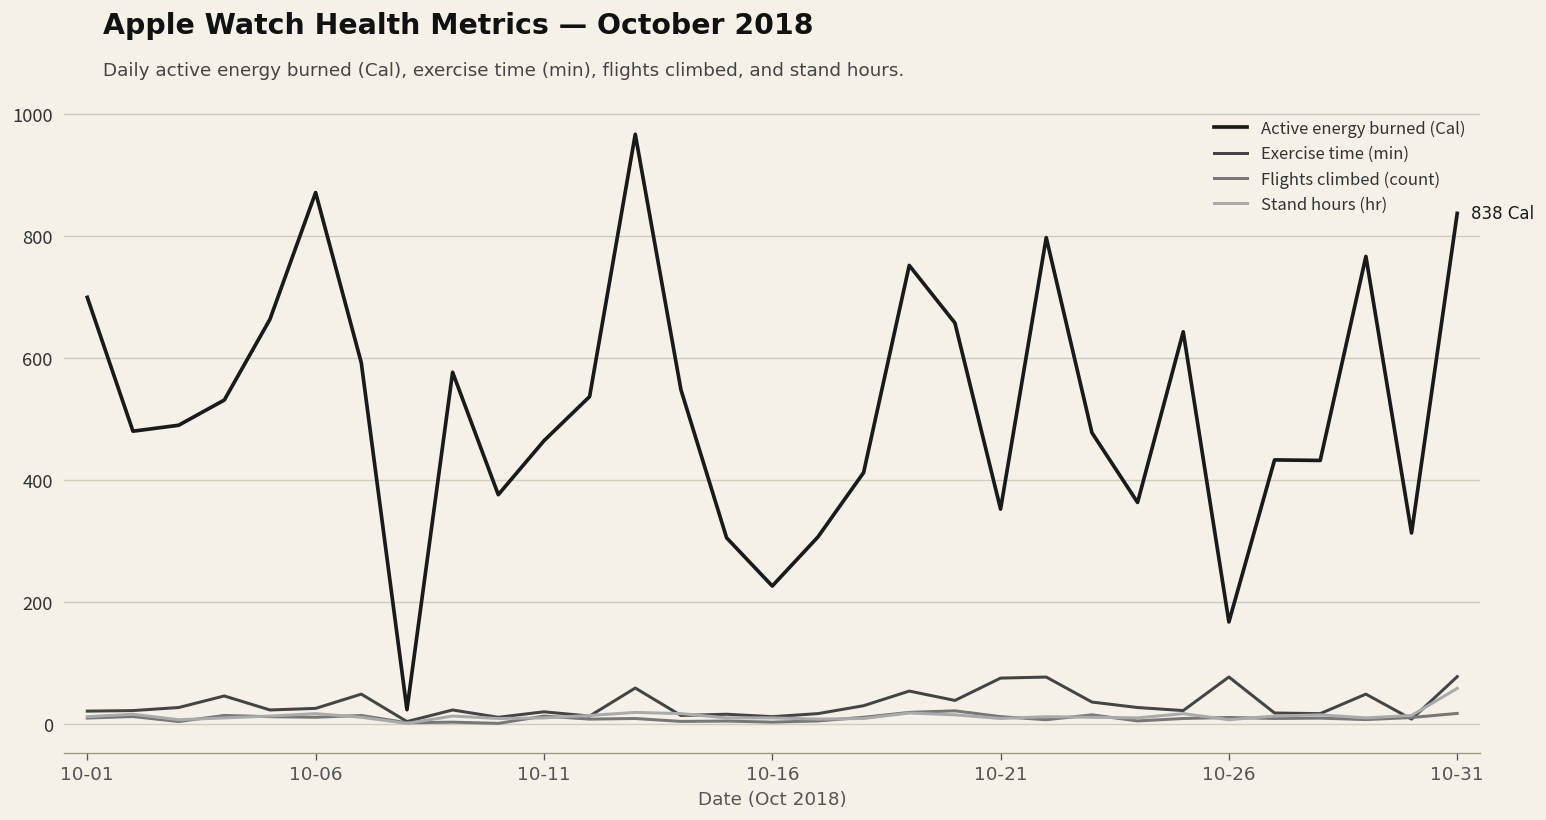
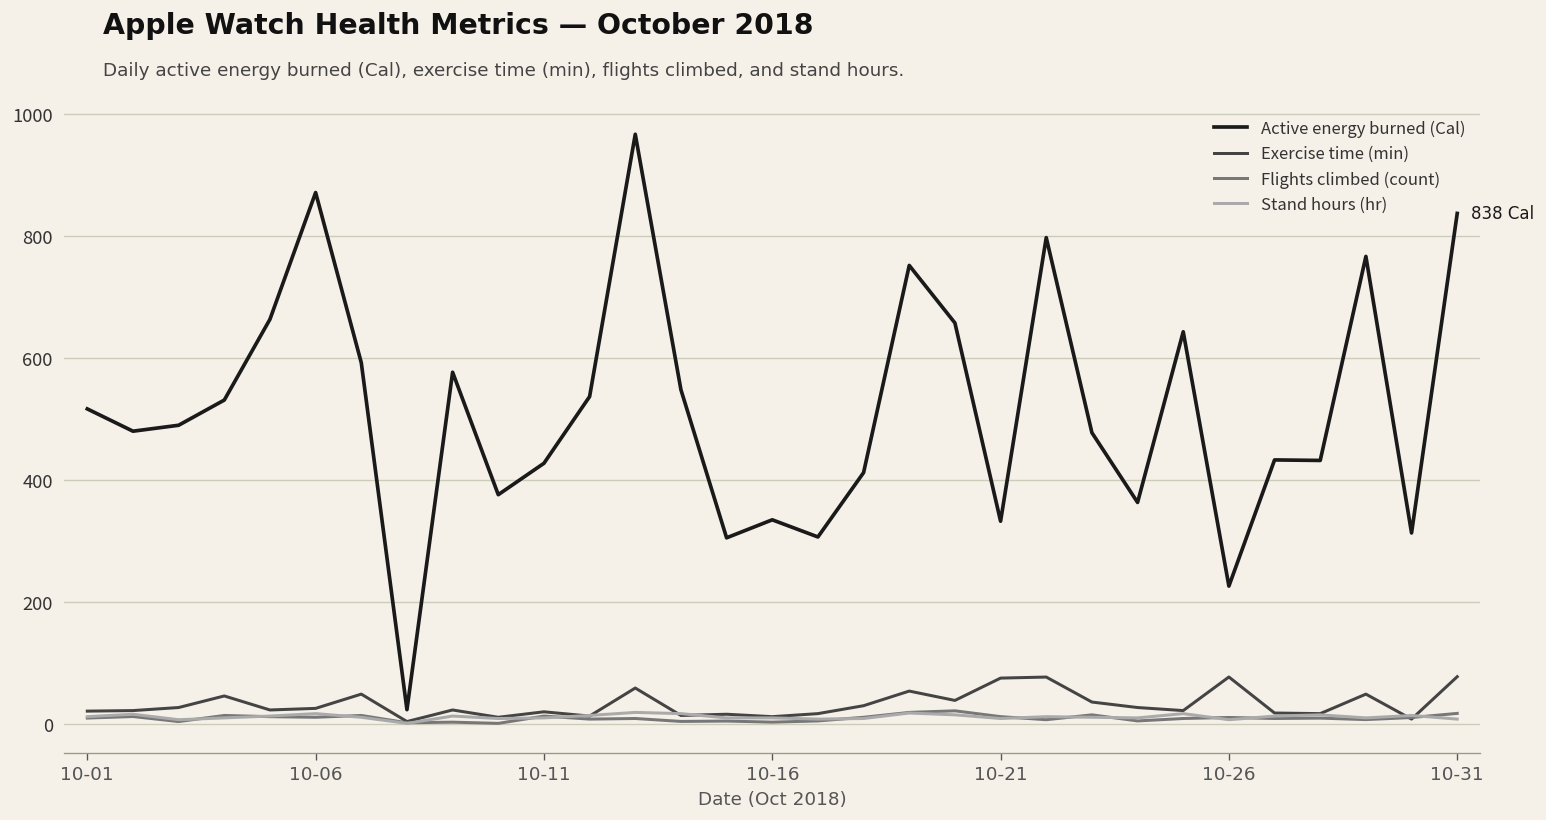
Active energy burned (Cal), 10-01: 700 -> 520
Active energy burned (Cal), 10-11: 460 -> 430
Active energy burned (Cal), 10-16: 230 -> 330
Active energy burned (Cal), 10-21: 350 -> 330
Active energy burned (Cal), 10-26: 170 -> 230
Stand hours (hr), 10-31: 60 -> 10
